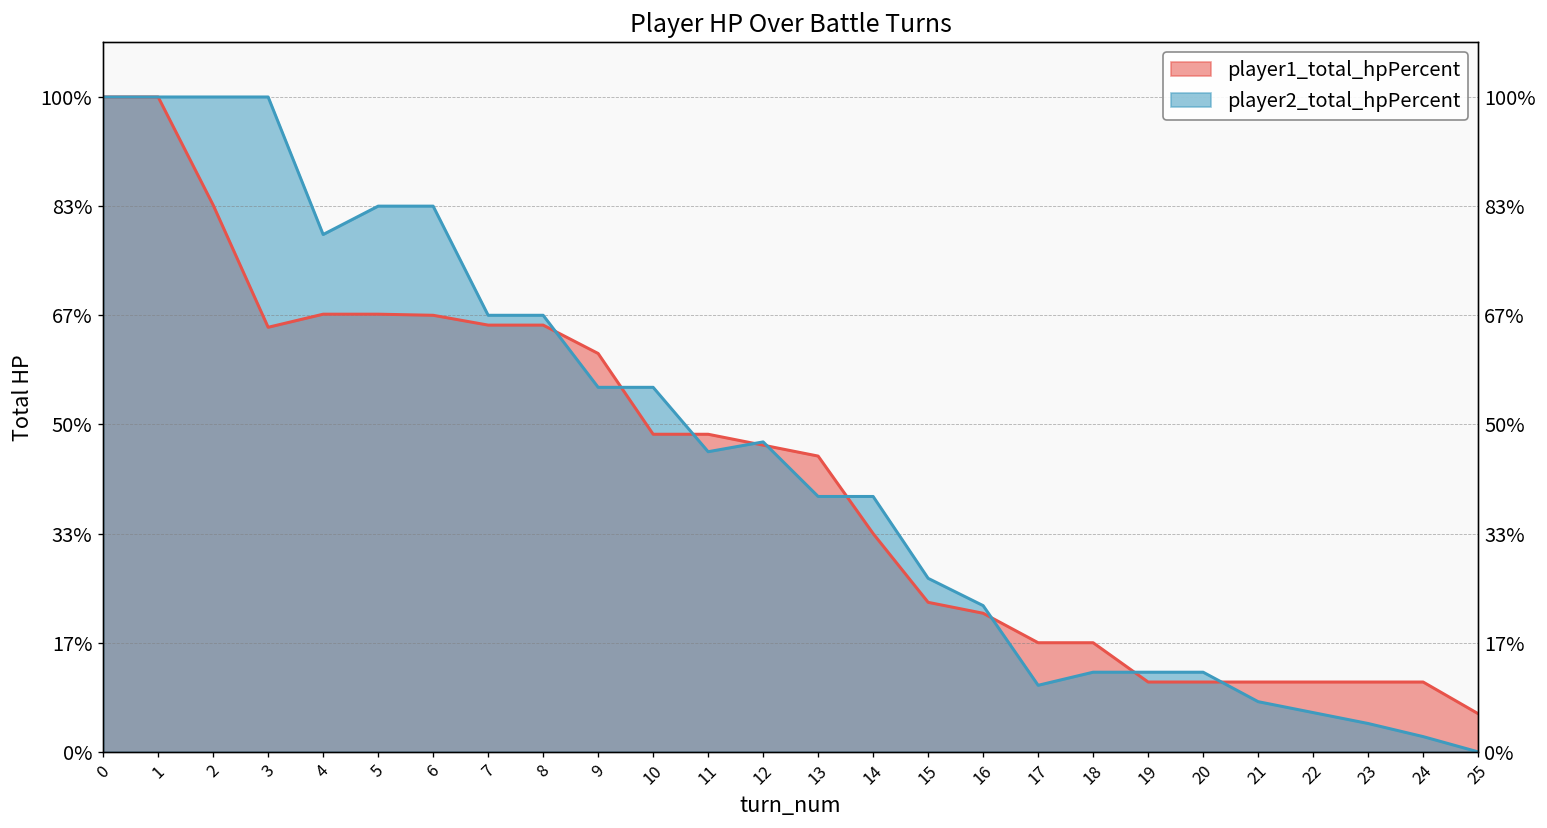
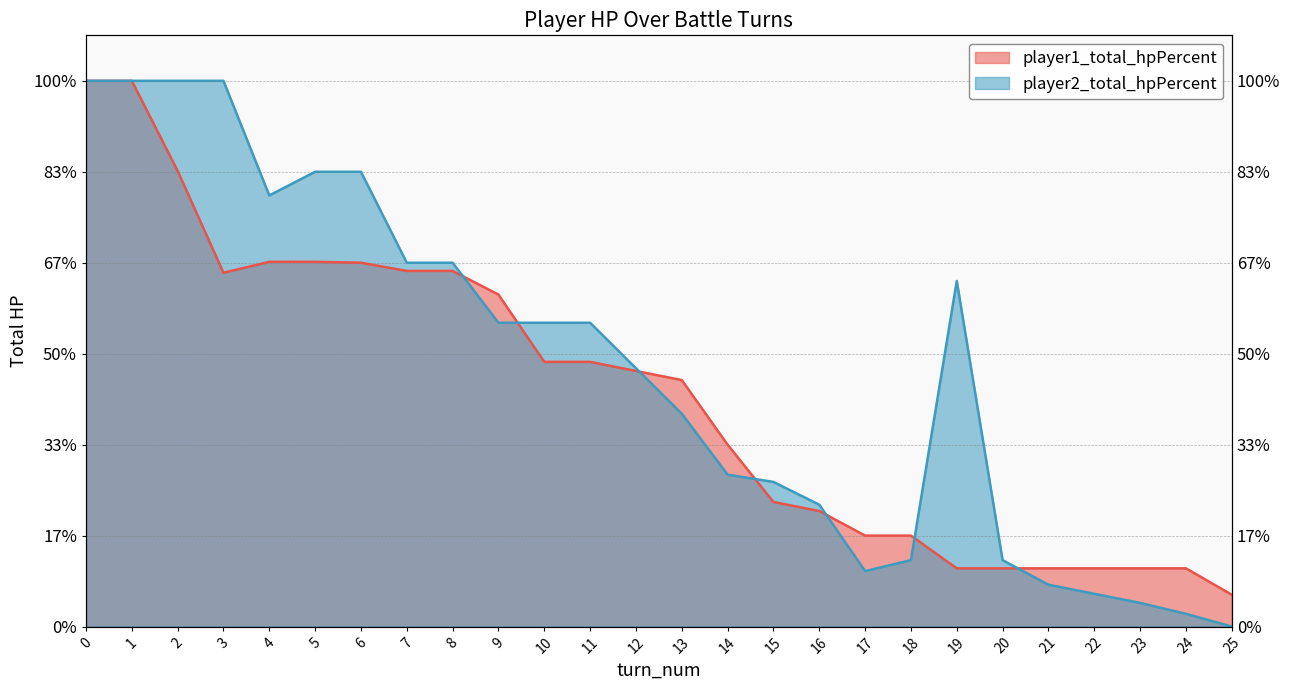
player2_total_hpPercent, 11: 46% -> 56%
player2_total_hpPercent, 14: 39% -> 28%
player2_total_hpPercent, 19: 12% -> 63%
